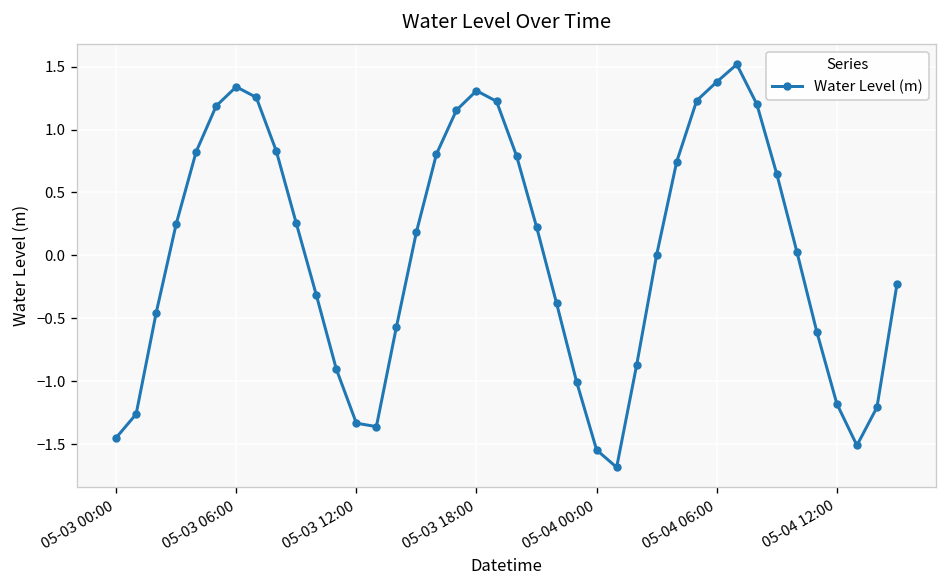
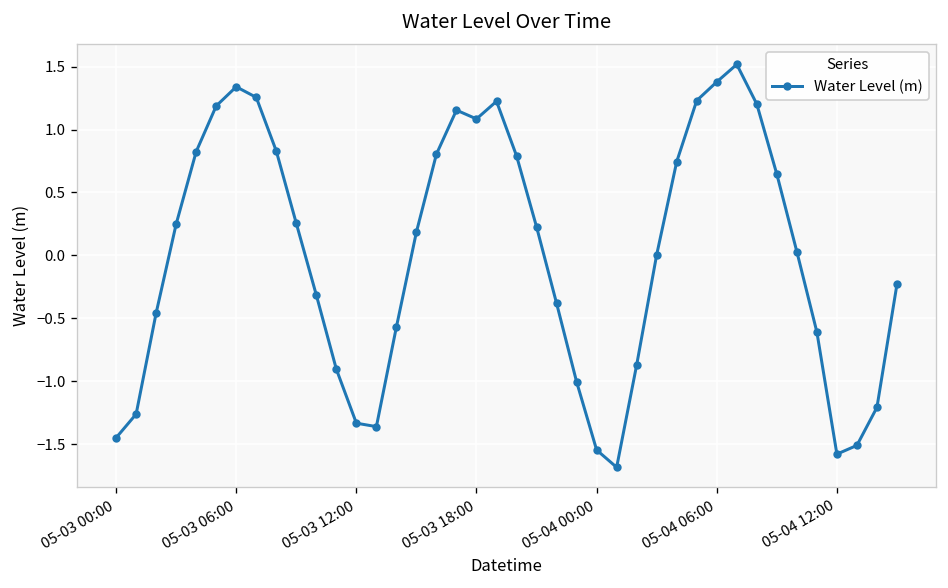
05-03 18:00: 1.31 -> 1.08
05-04 12:00: -1.18 -> -1.58
